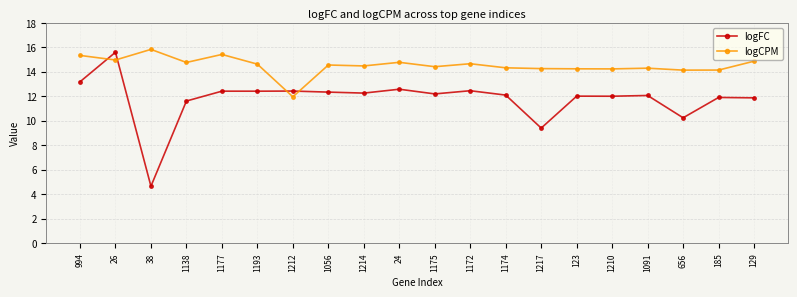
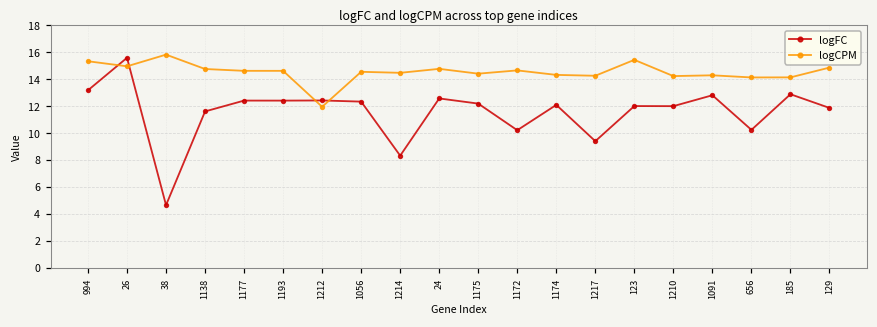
logCPM, 1177: 15.4 -> 14.6
logFC, 1214: 12.3 -> 8.3
logFC, 1172: 12.4 -> 10.2
logCPM, 123: 14.2 -> 15.4
logFC, 1091: 12.1 -> 12.8
logFC, 185: 11.9 -> 12.9
